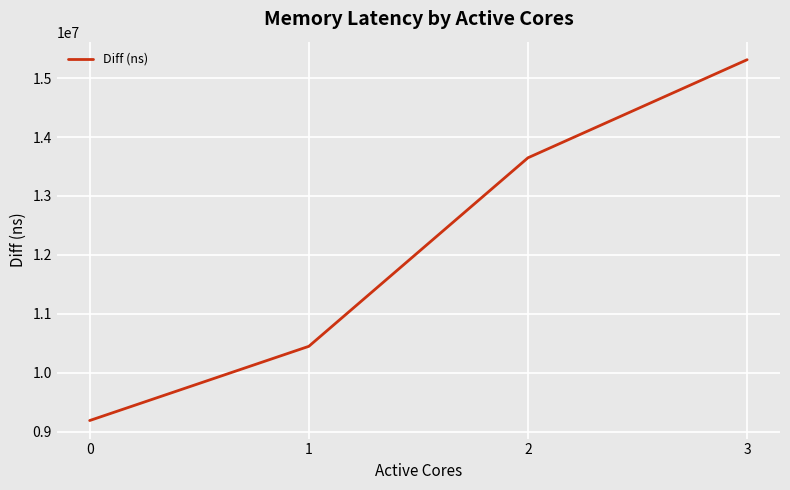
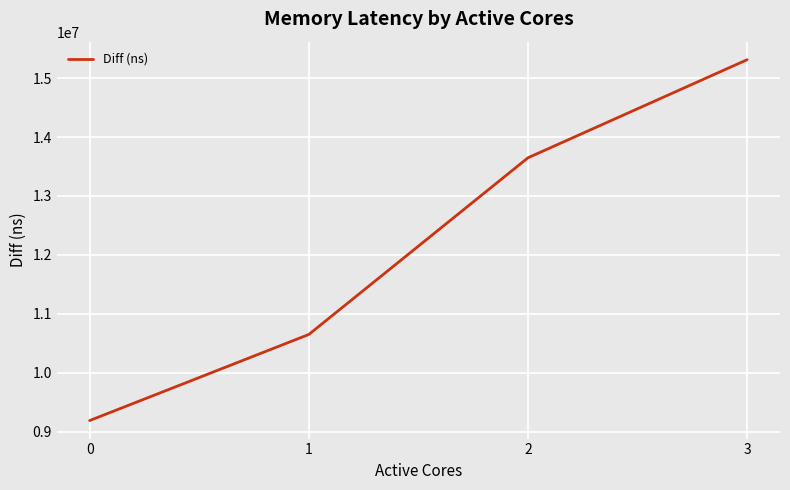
1: 10400000 -> 10700000
